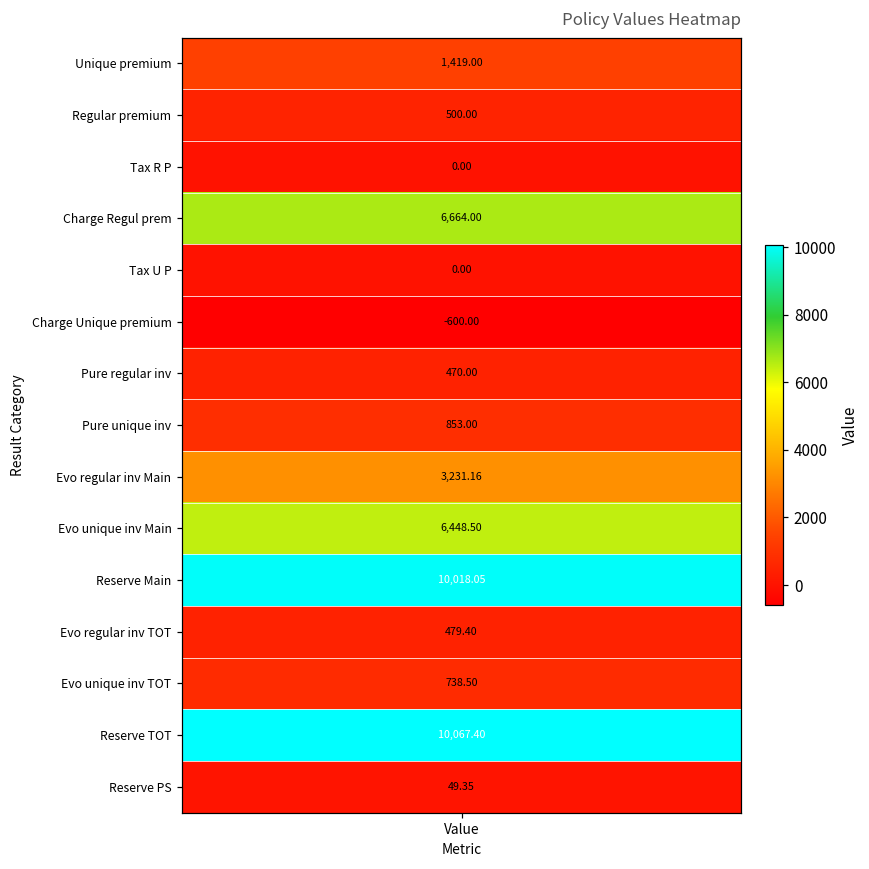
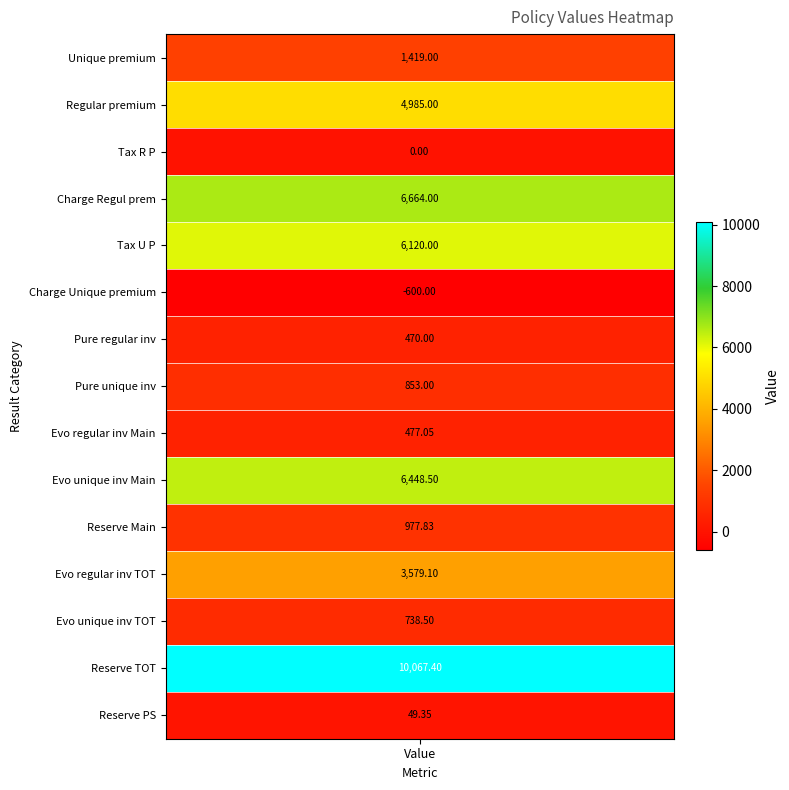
Regular premium, Value: 500.00 -> 4,985.00
Tax U P, Value: 0.00 -> 6,120.00
Evo regular inv Main, Value: 3,231.16 -> 477.05
Reserve Main, Value: 10,018.05 -> 977.83
Evo regular inv TOT, Value: 479.40 -> 3,579.10
